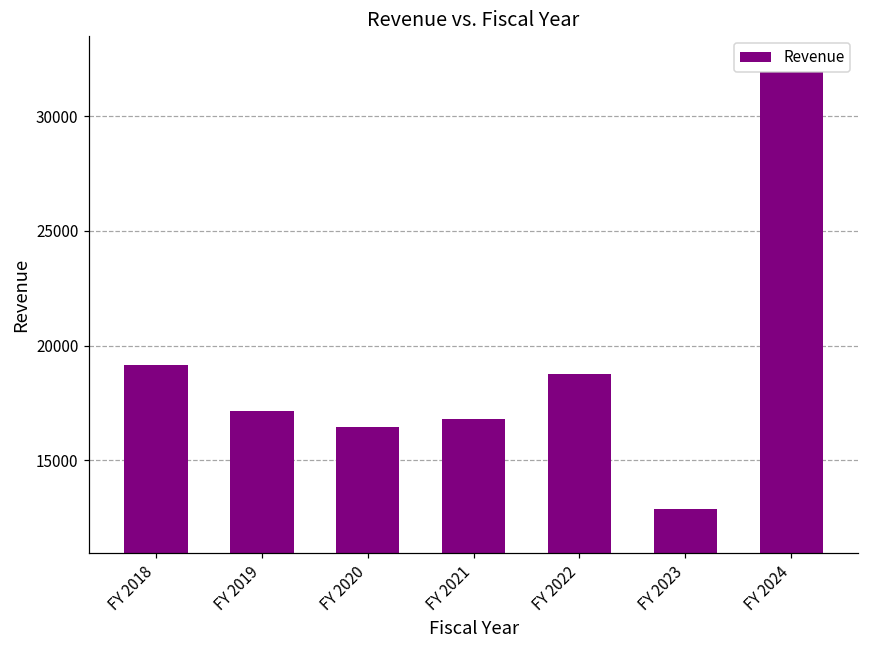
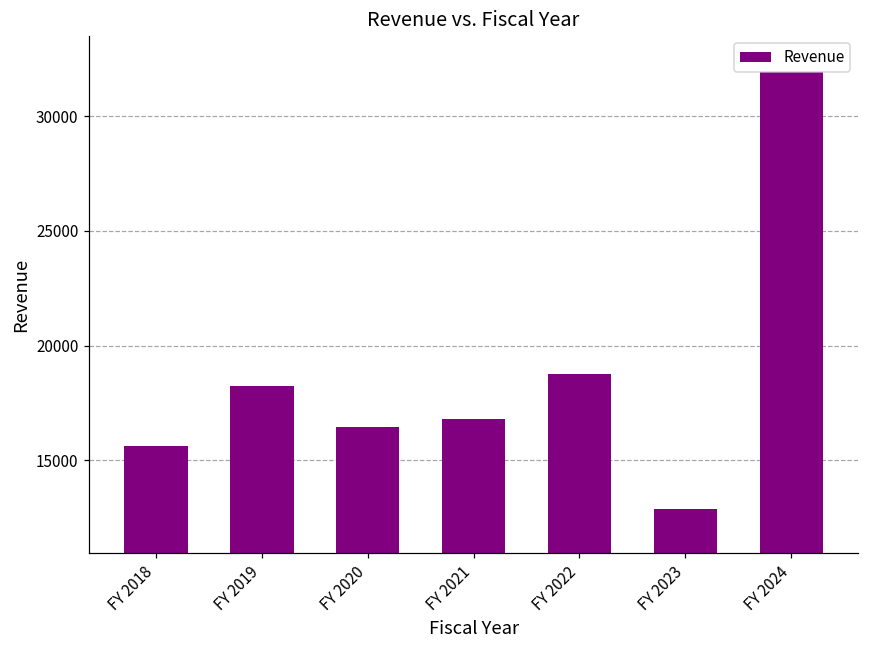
FY 2018: 19200 -> 15600
FY 2019: 17200 -> 18200
